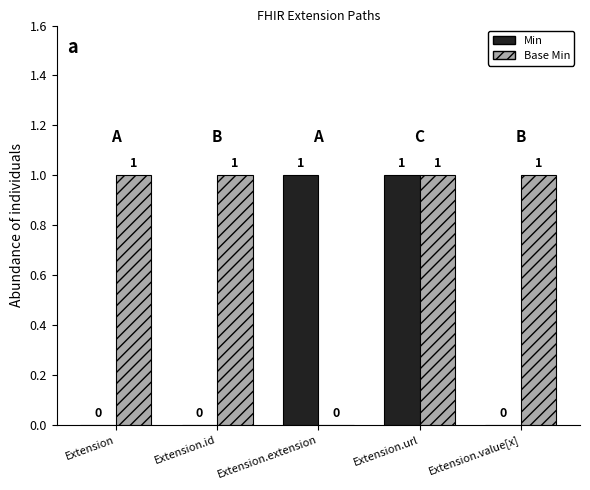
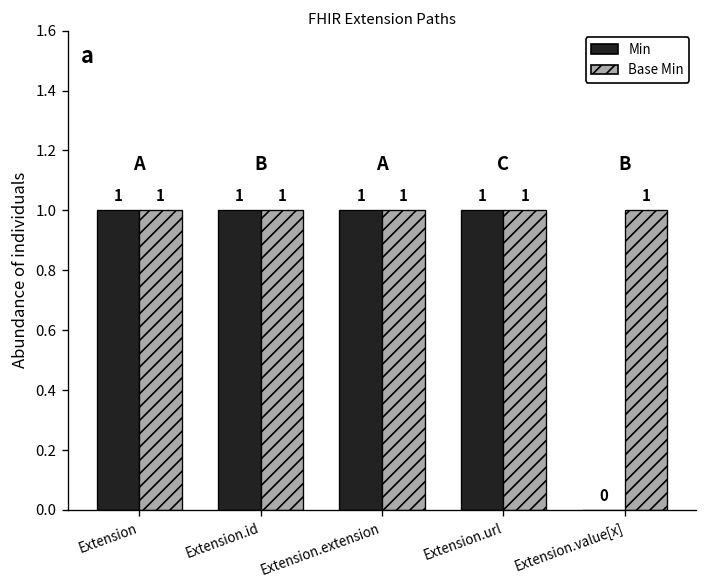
Min, Extension: 0 -> 1
Min, Extension.id: 0 -> 1
Base Min, Extension.extension: 0 -> 1
